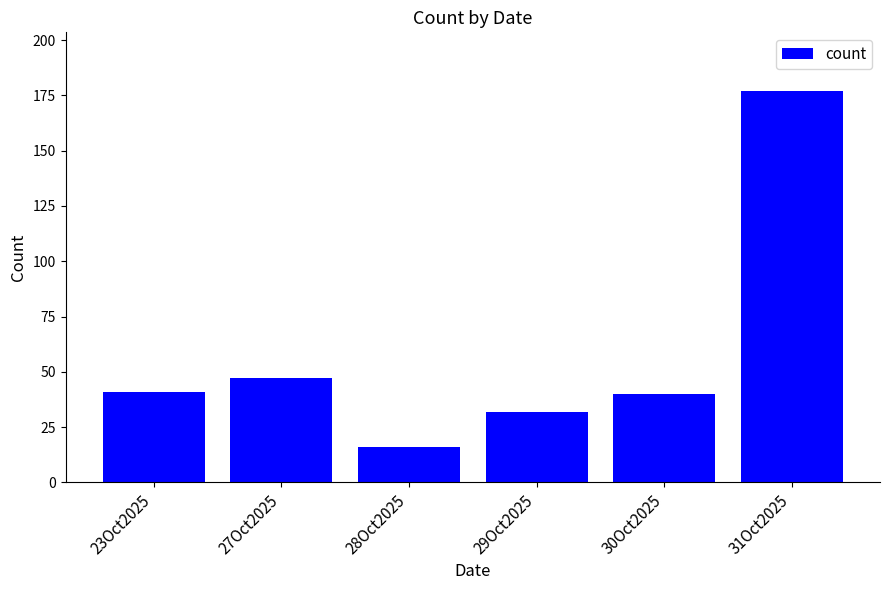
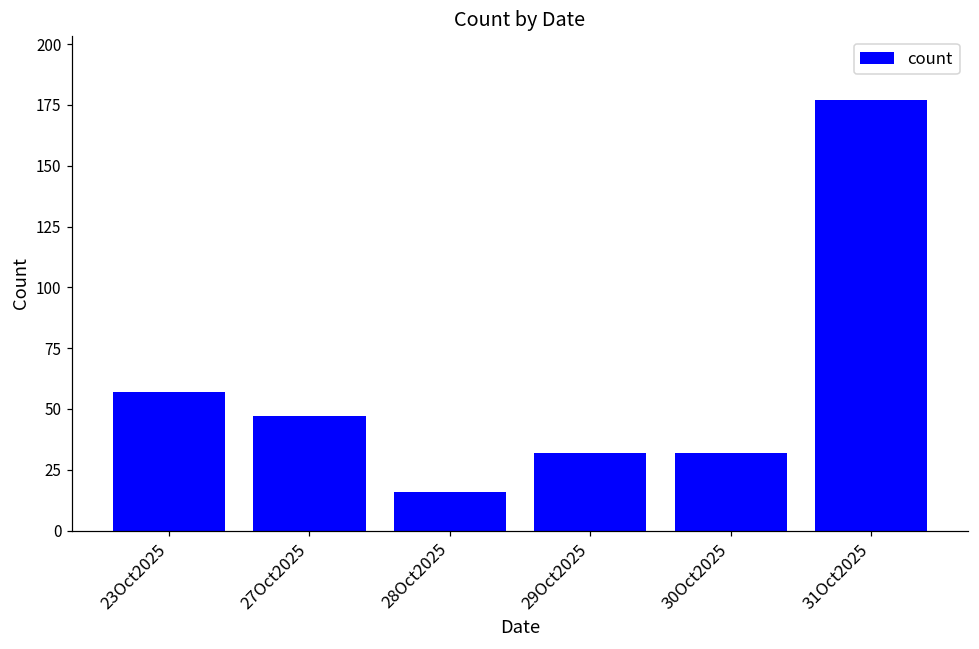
23Oct2025: 41 -> 57
30Oct2025: 40 -> 32
